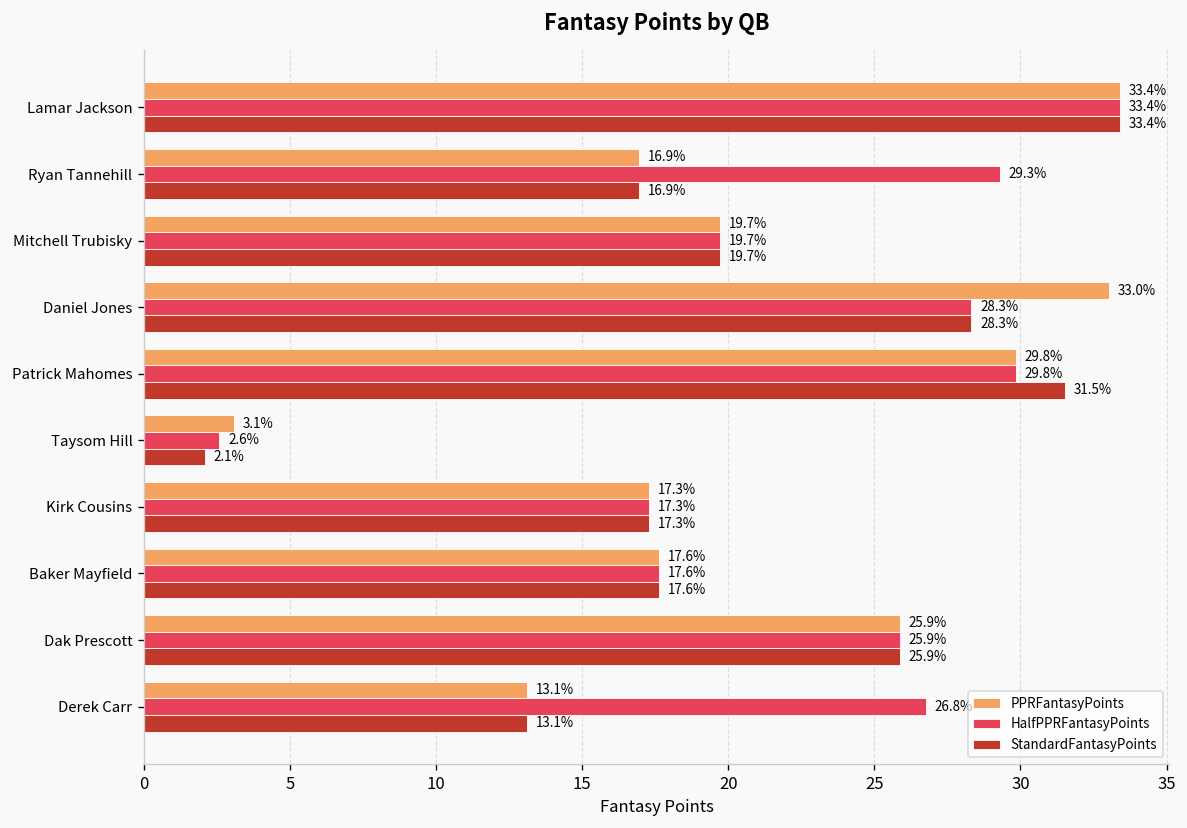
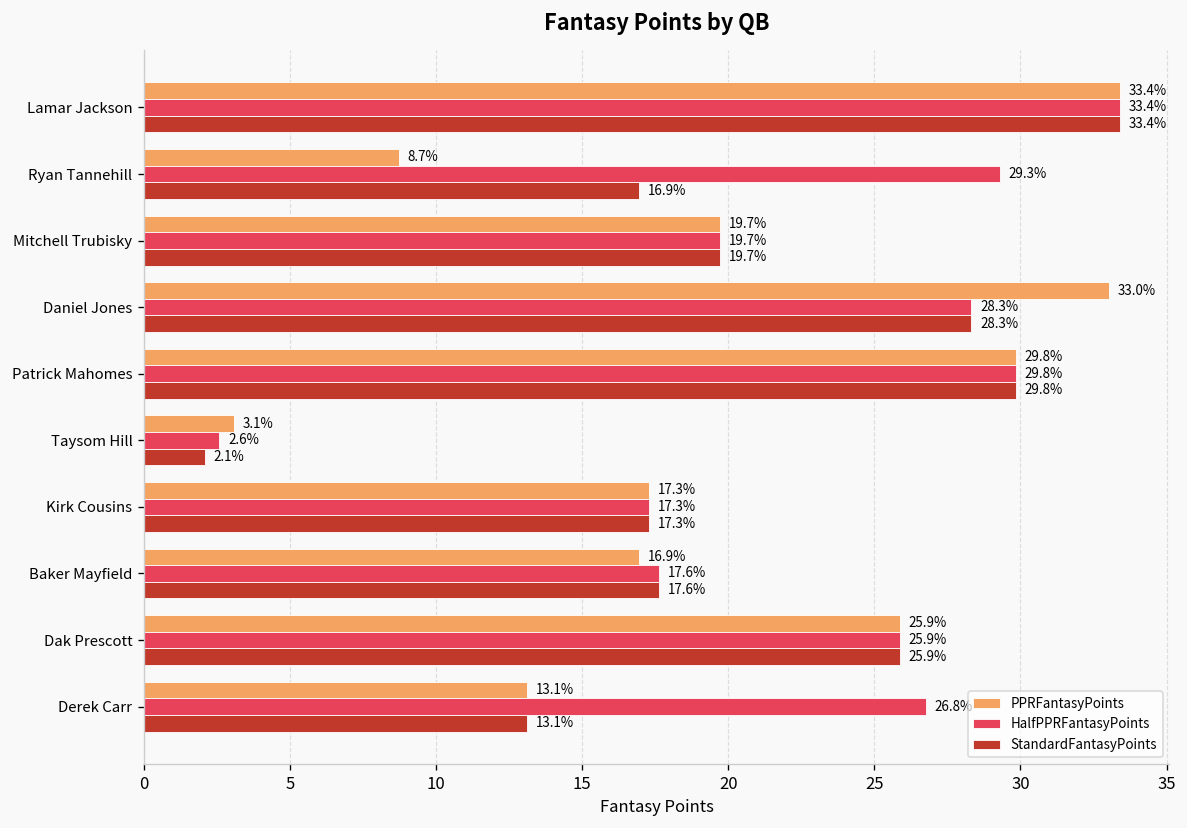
PPRFantasyPoints, Ryan Tannehill: 16.9% -> 8.7%
StandardFantasyPoints, Patrick Mahomes: 31.5% -> 29.8%
PPRFantasyPoints, Baker Mayfield: 17.6% -> 16.9%
